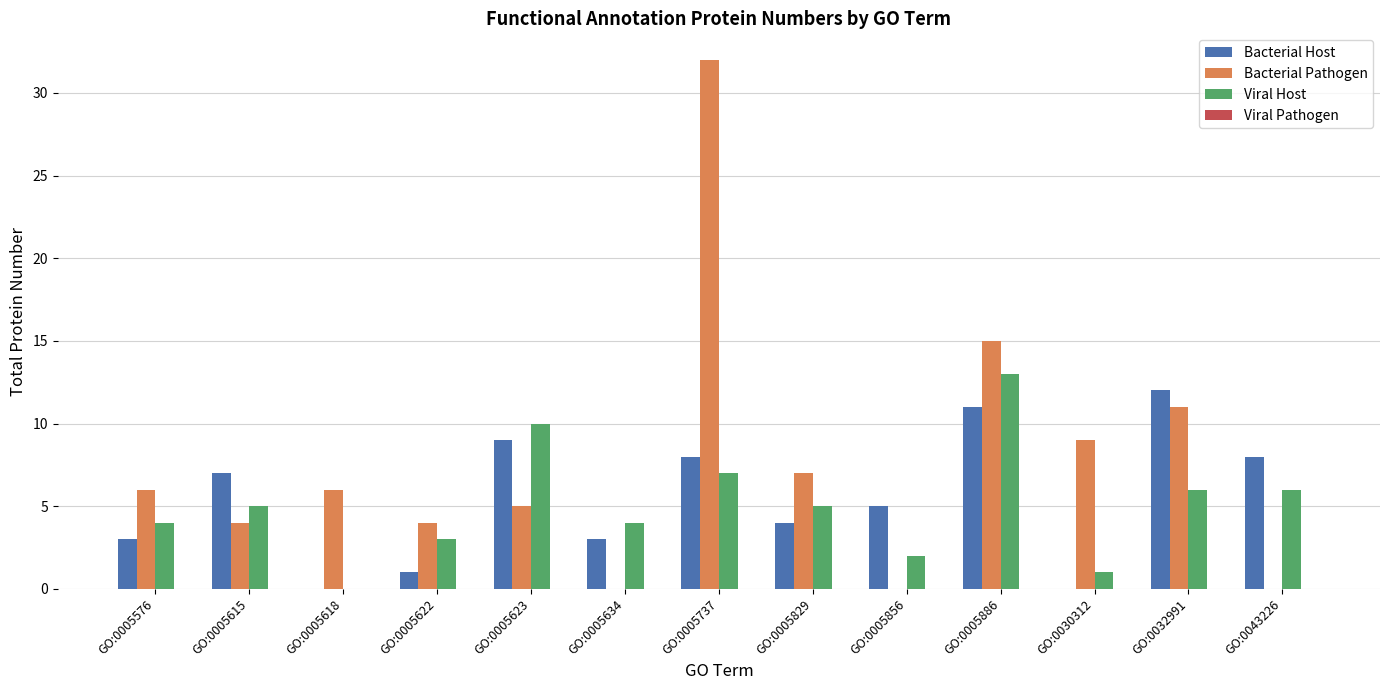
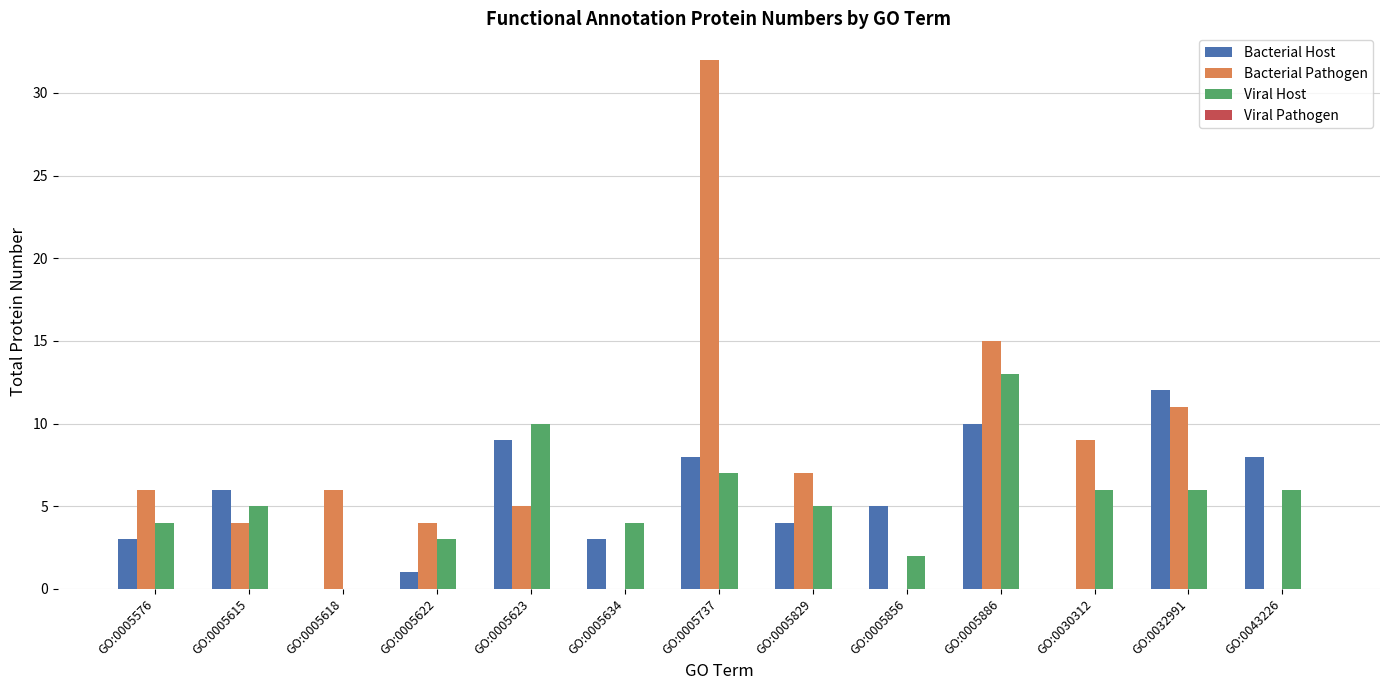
Bacterial Host, GO:0005615: 7 -> 6
Bacterial Host, GO:0005886: 11 -> 10
Viral Host, GO:0030312: 1 -> 6
